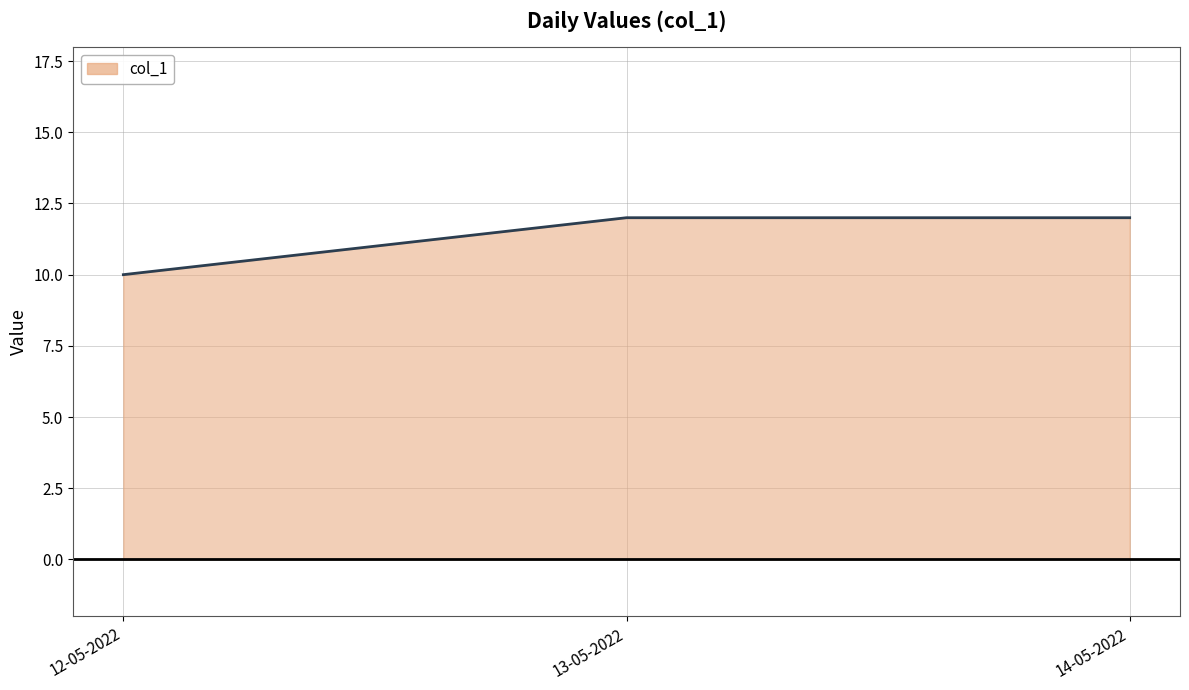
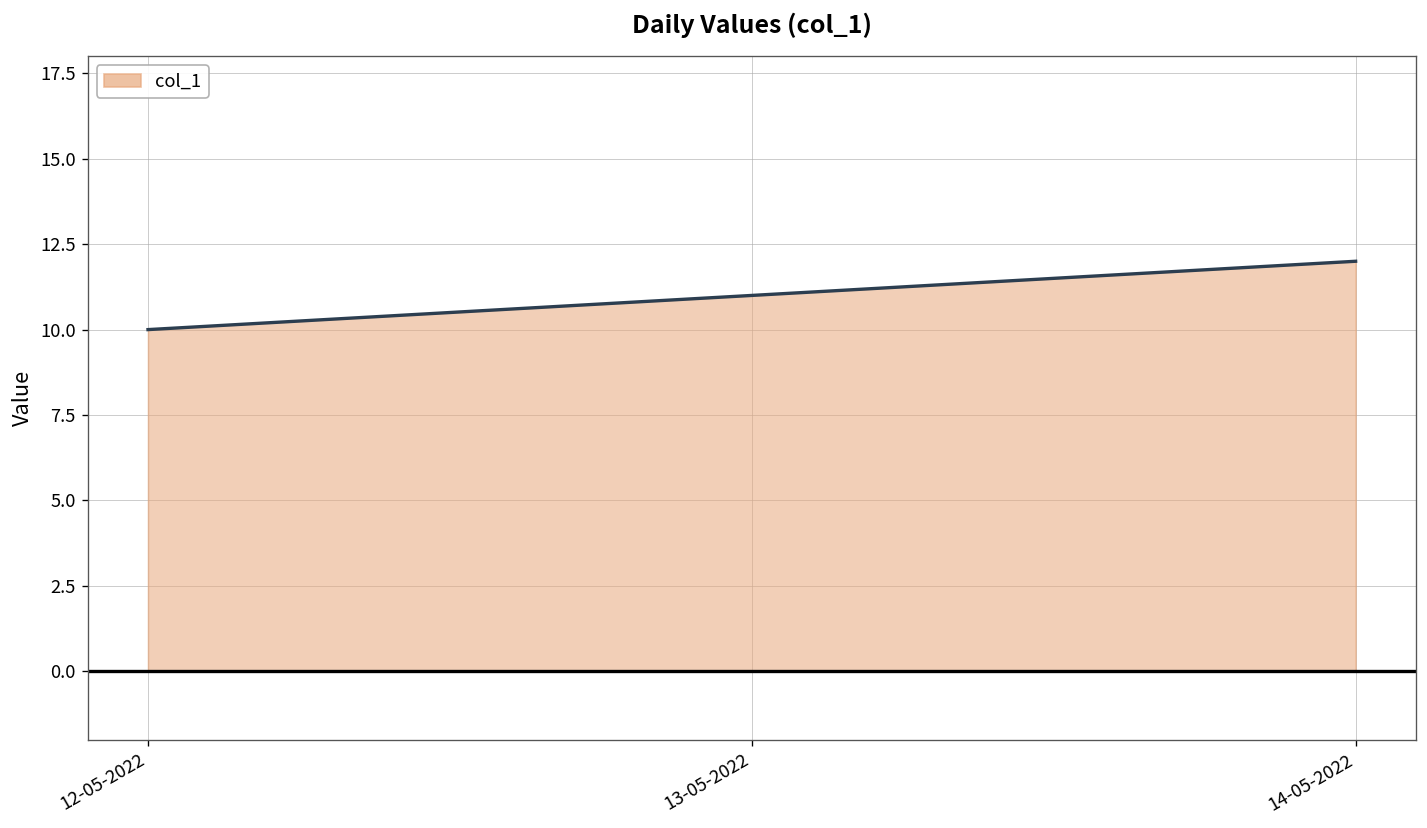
13-05-2022: 12 -> 11
